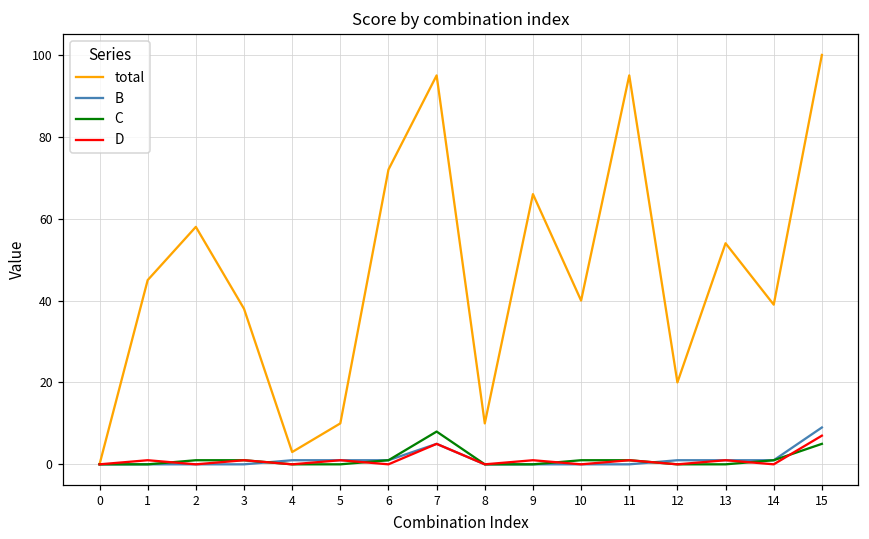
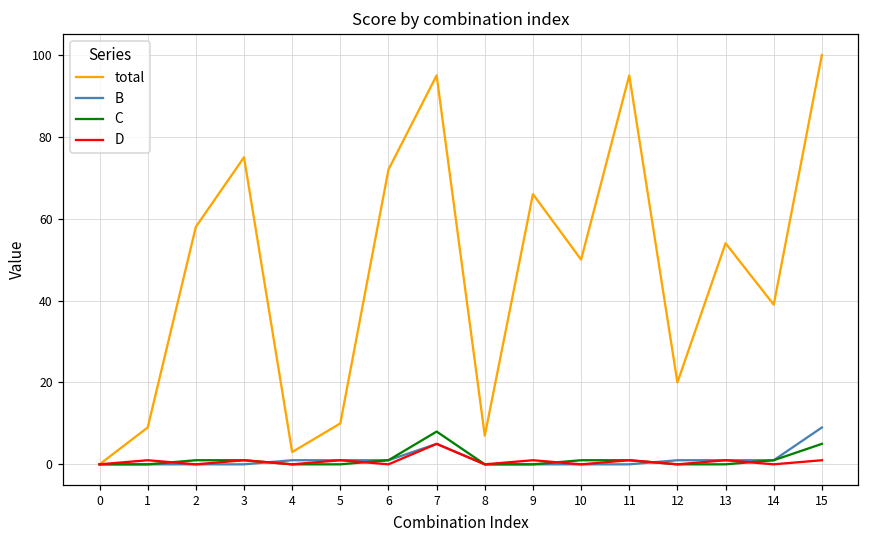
total, 1: 45 -> 9
total, 3: 38 -> 75
total, 8: 10 -> 7
total, 10: 40 -> 50
D, 15: 7 -> 1
